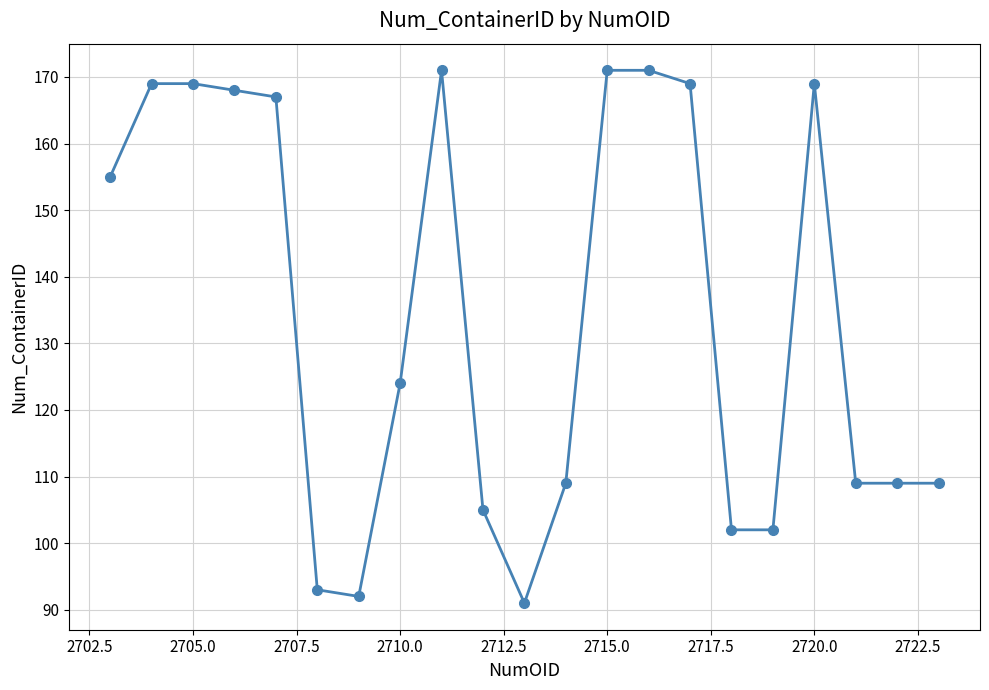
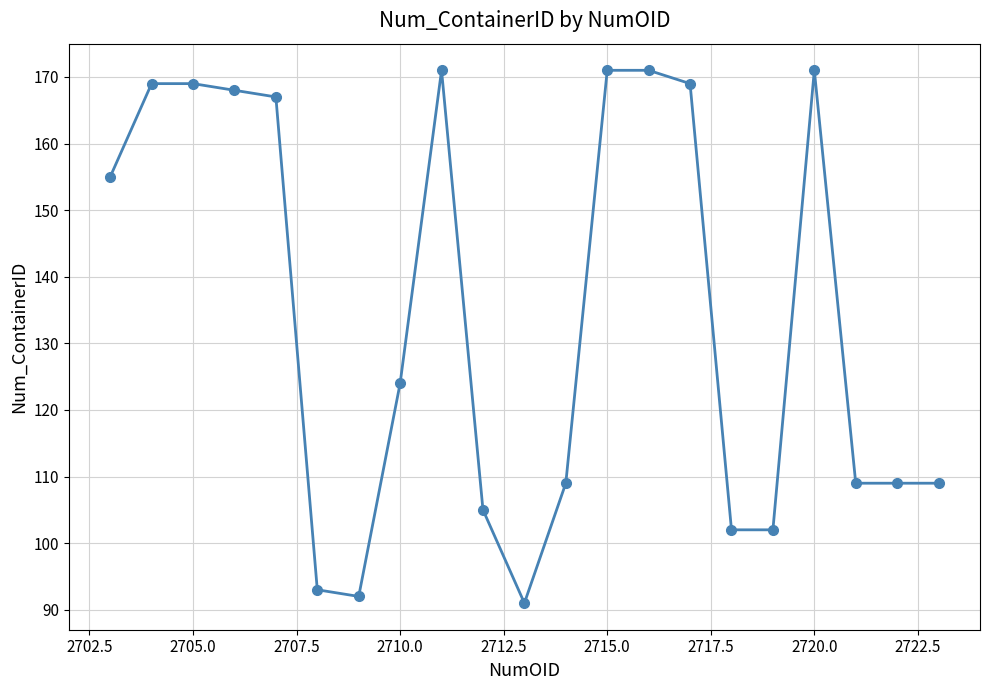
2720.0: 169 -> 171
